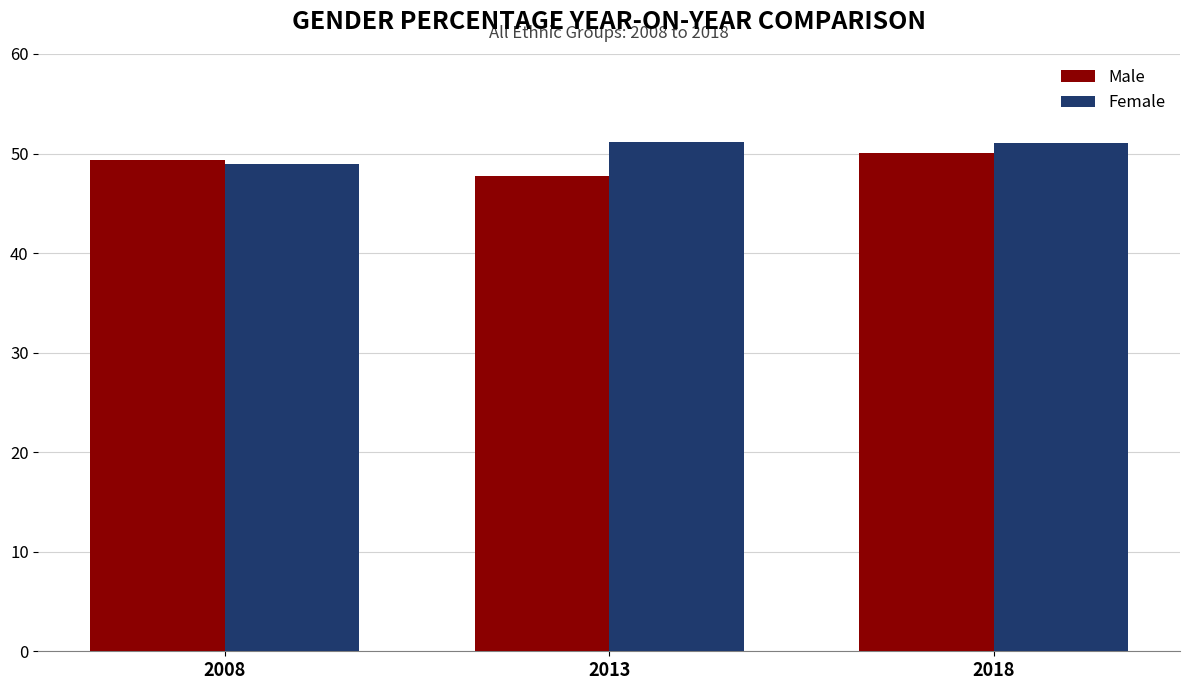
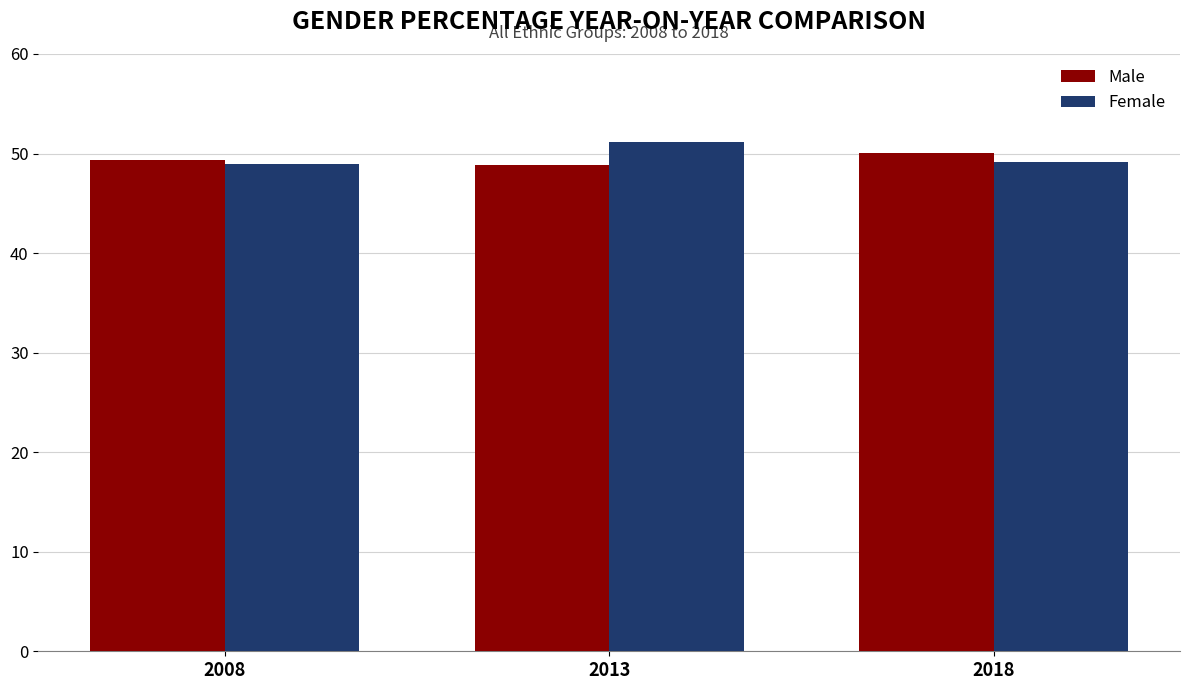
Male, 2013: 48 -> 49
Female, 2018: 51 -> 49
